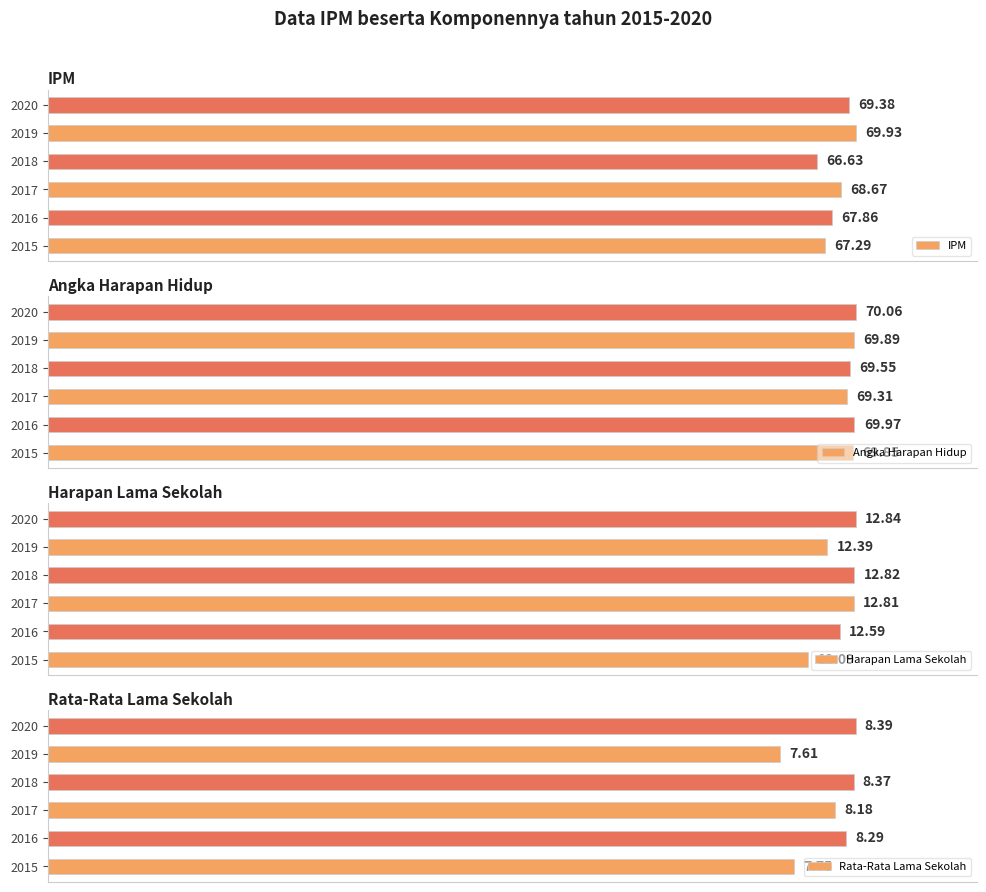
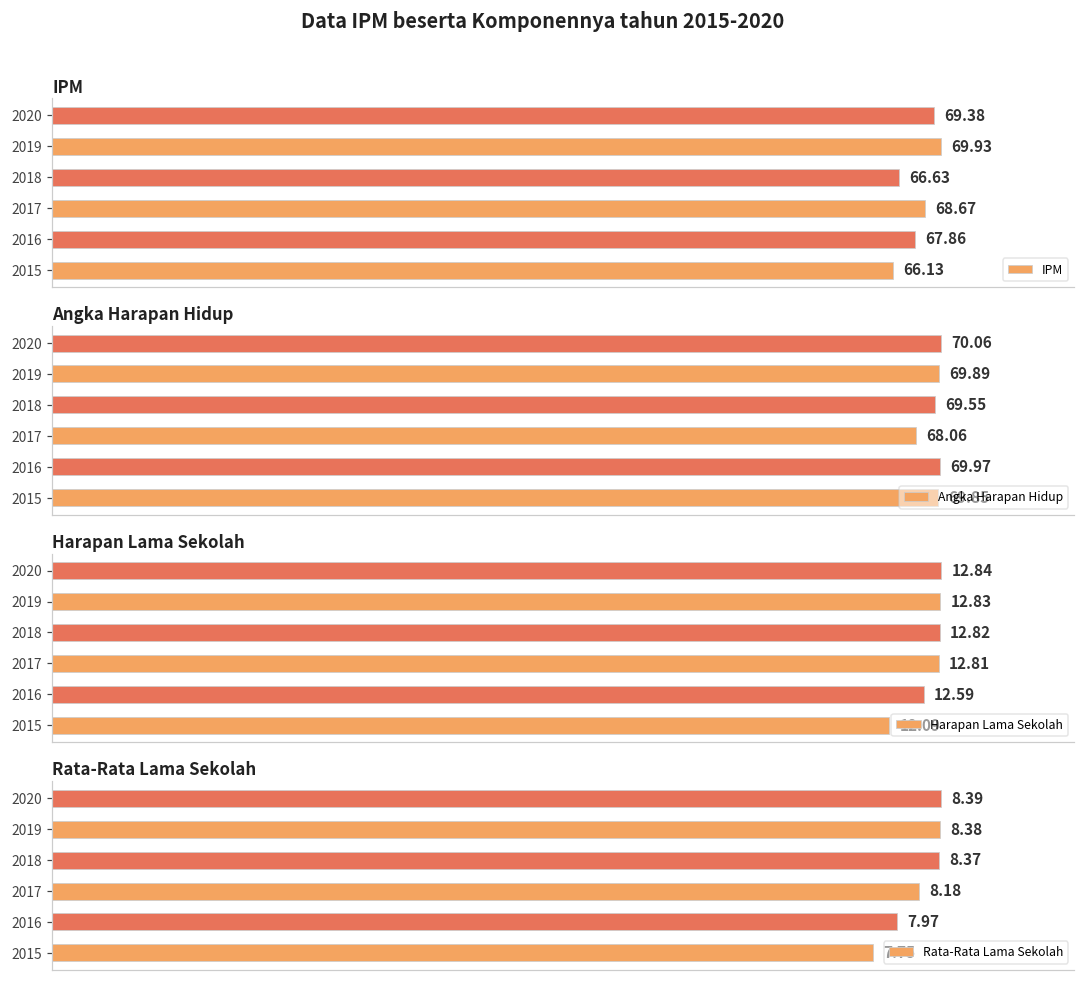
IPM, 2015: 67.29 -> 66.13
Angka Harapan Hidup, 2017: 69.31 -> 68.06
Harapan Lama Sekolah, 2019: 12.39 -> 12.83
Rata-Rata Lama Sekolah, 2019: 7.61 -> 8.38
Rata-Rata Lama Sekolah, 2016: 8.29 -> 7.97
